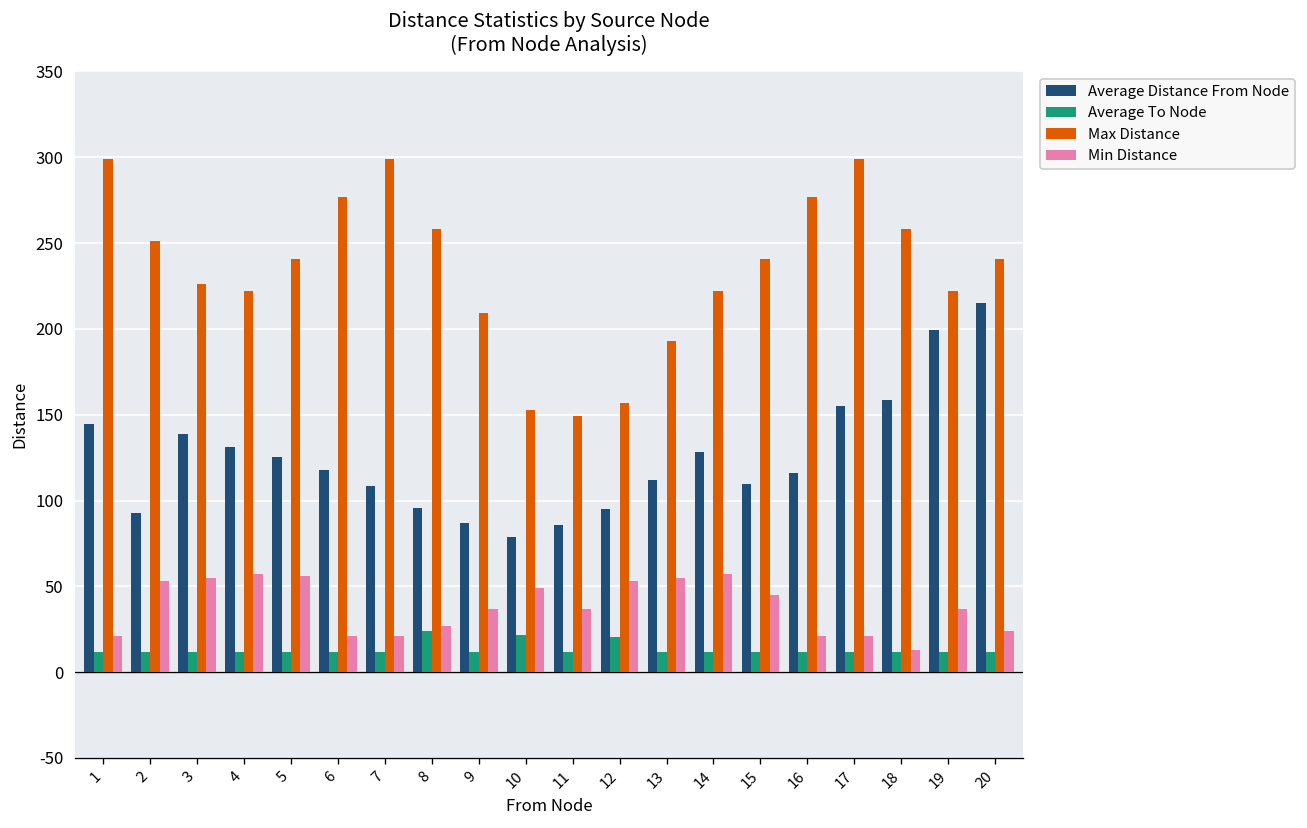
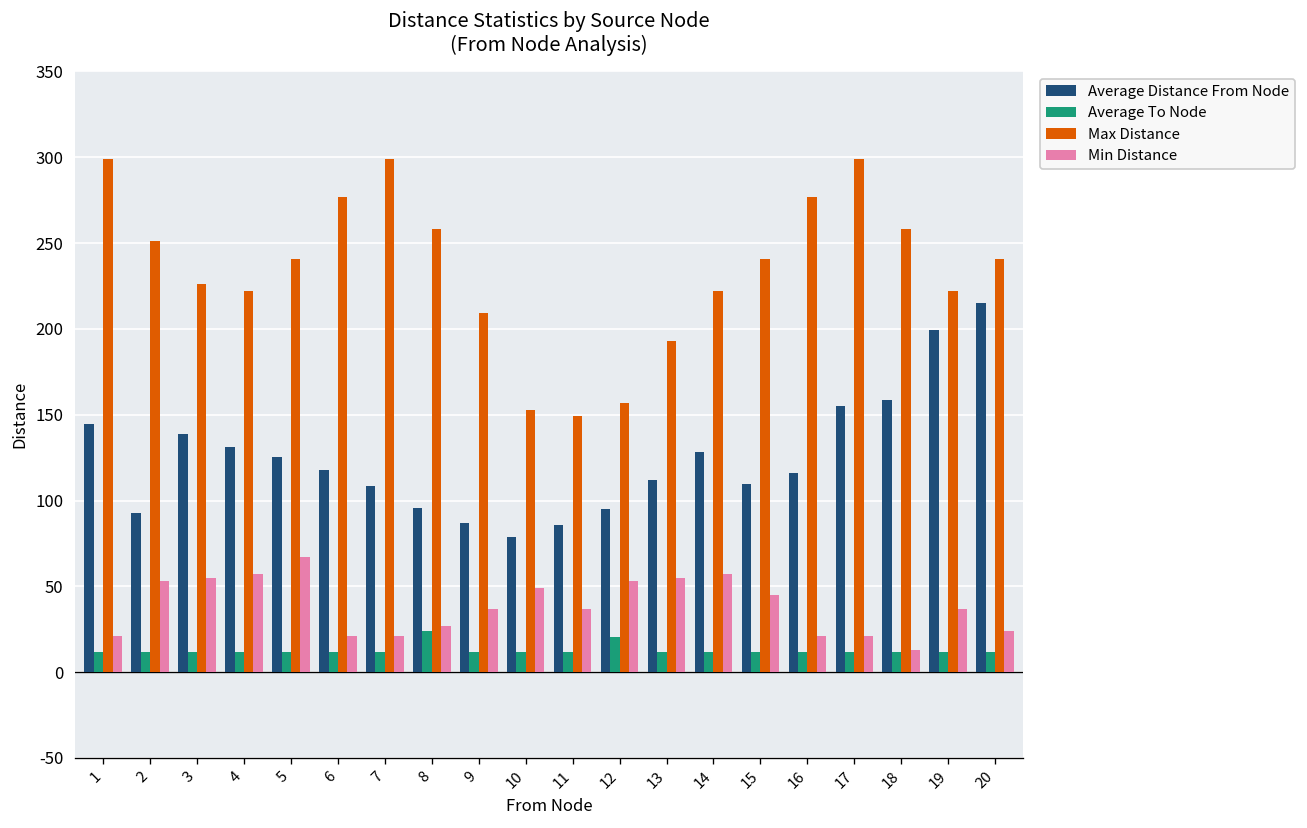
Min Distance, 5: 56 -> 67
Average To Node, 10: 22 -> 12
